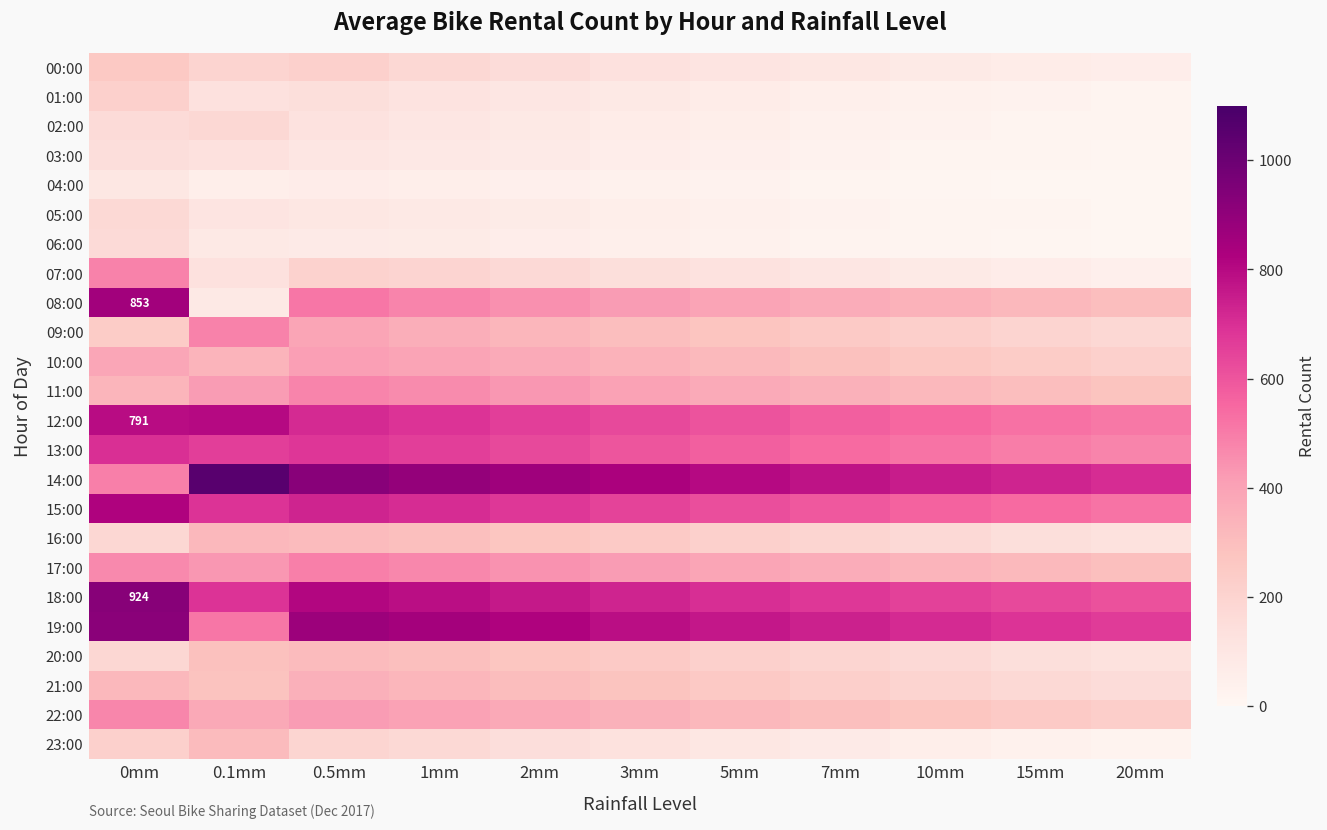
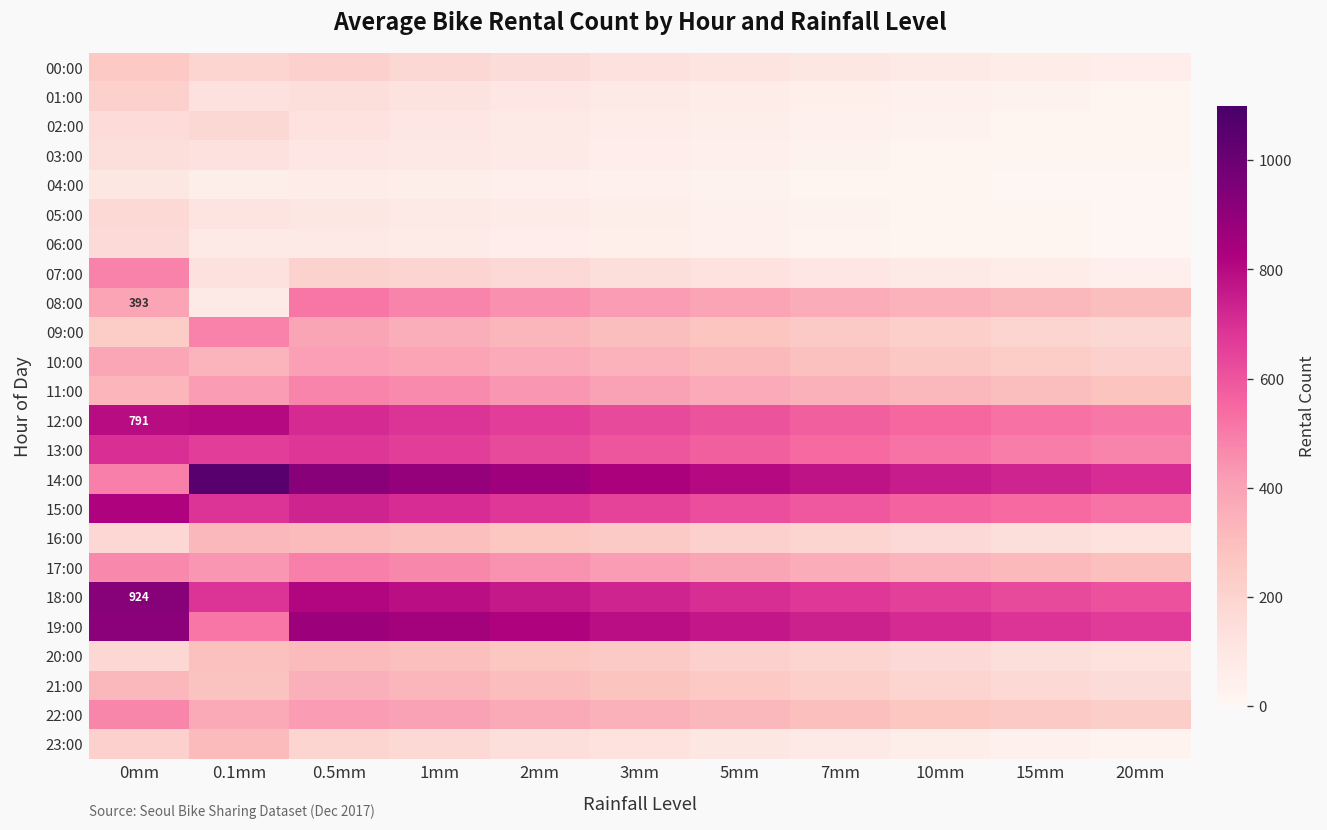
08:00, 0mm: 853 -> 393
